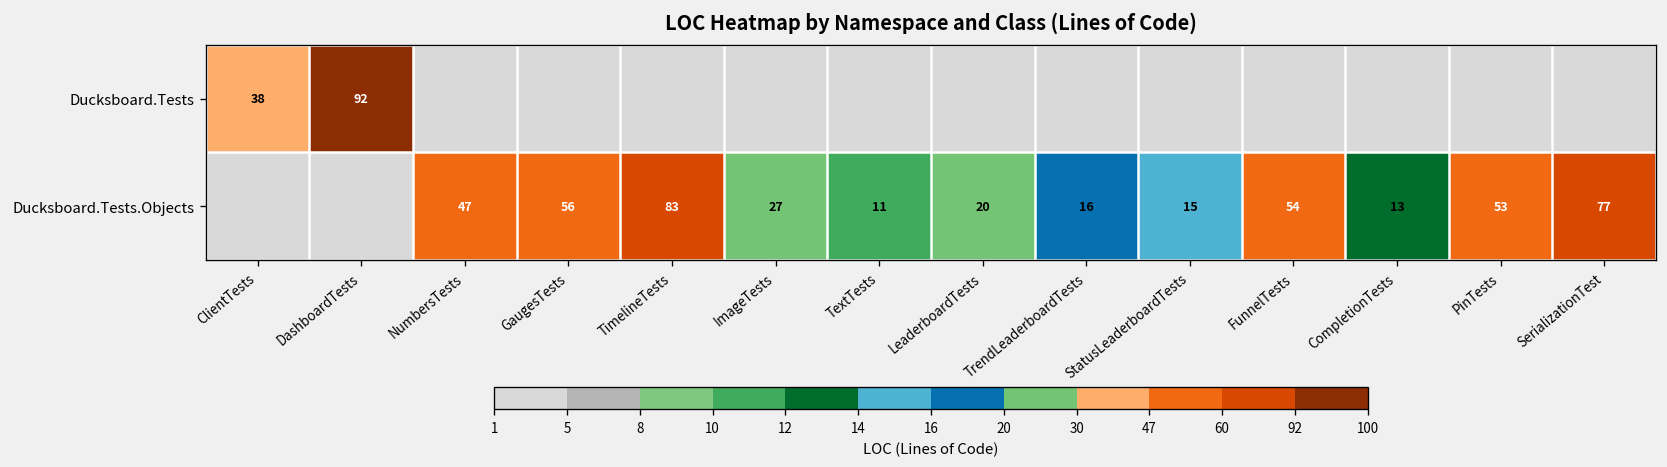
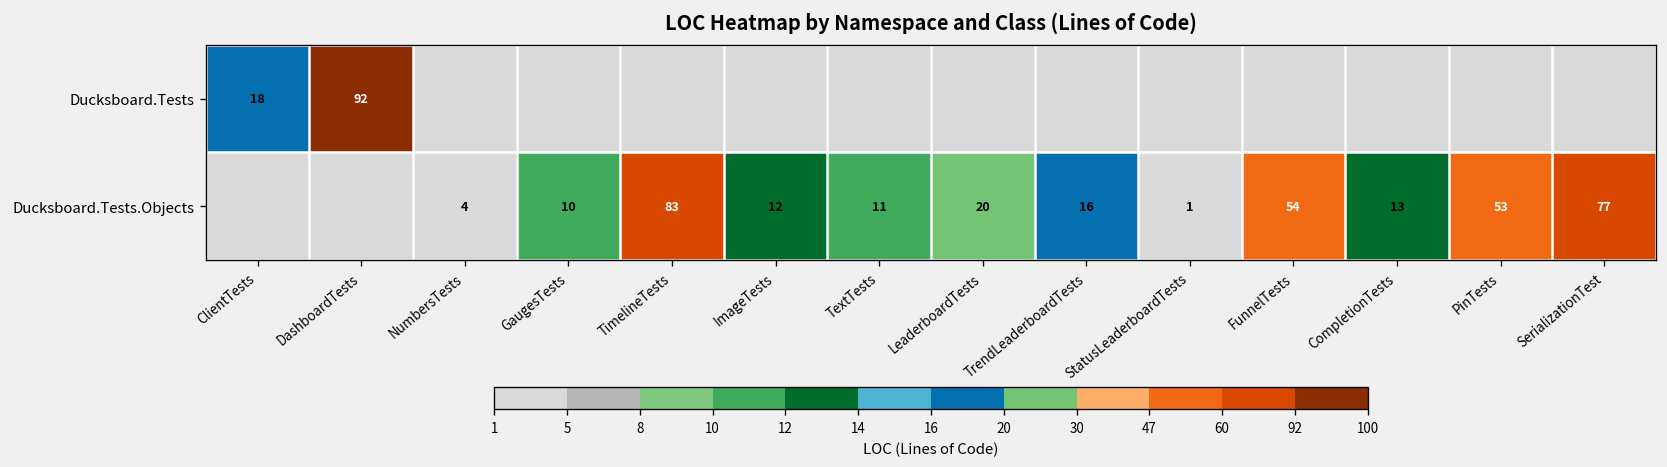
Ducksboard.Tests, ClientTests: 38 -> 18
Ducksboard.Tests.Objects, NumbersTests: 47 -> 4
Ducksboard.Tests.Objects, GaugesTests: 56 -> 10
Ducksboard.Tests.Objects, ImageTests: 27 -> 12
Ducksboard.Tests.Objects, StatusLeaderboardTests: 15 -> 1
